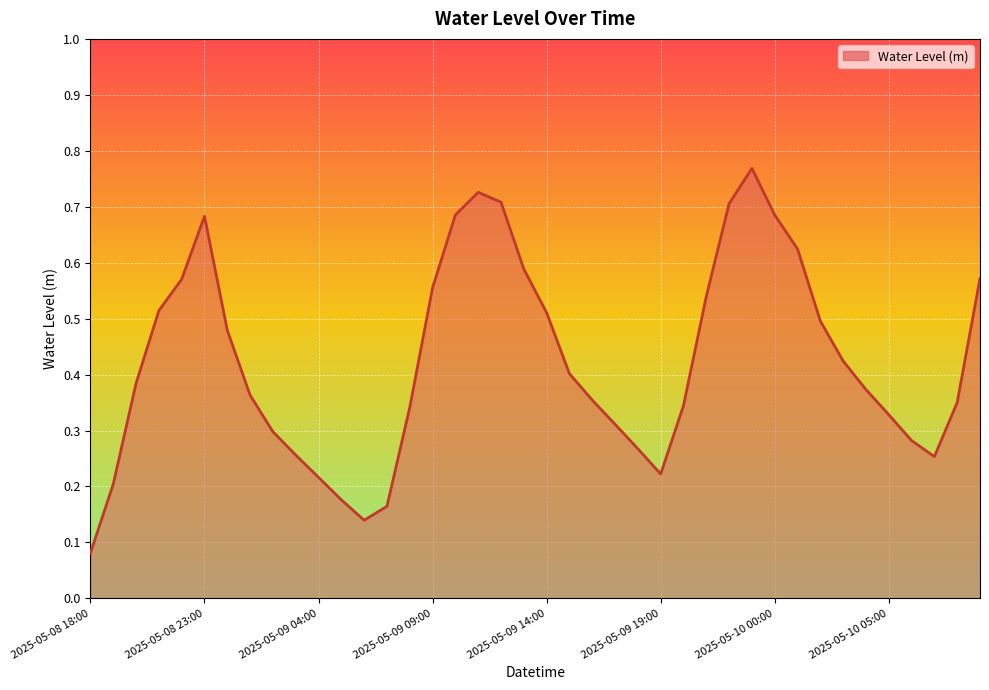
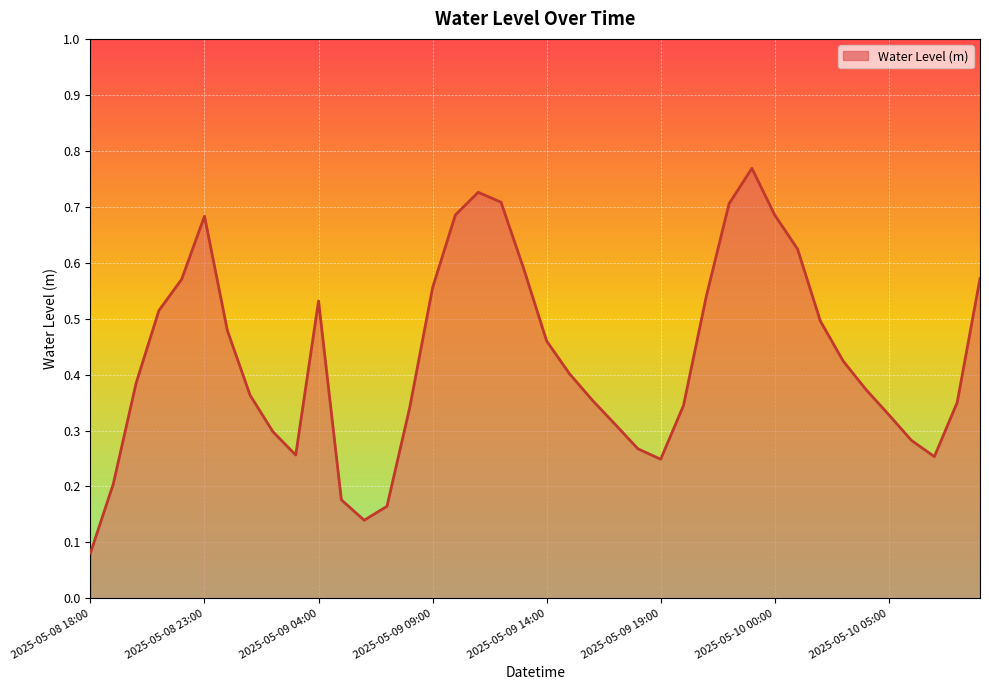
2025-05-09 04:00: 0.22 -> 0.53
2025-05-09 14:00: 0.51 -> 0.46
2025-05-09 19:00: 0.22 -> 0.25
